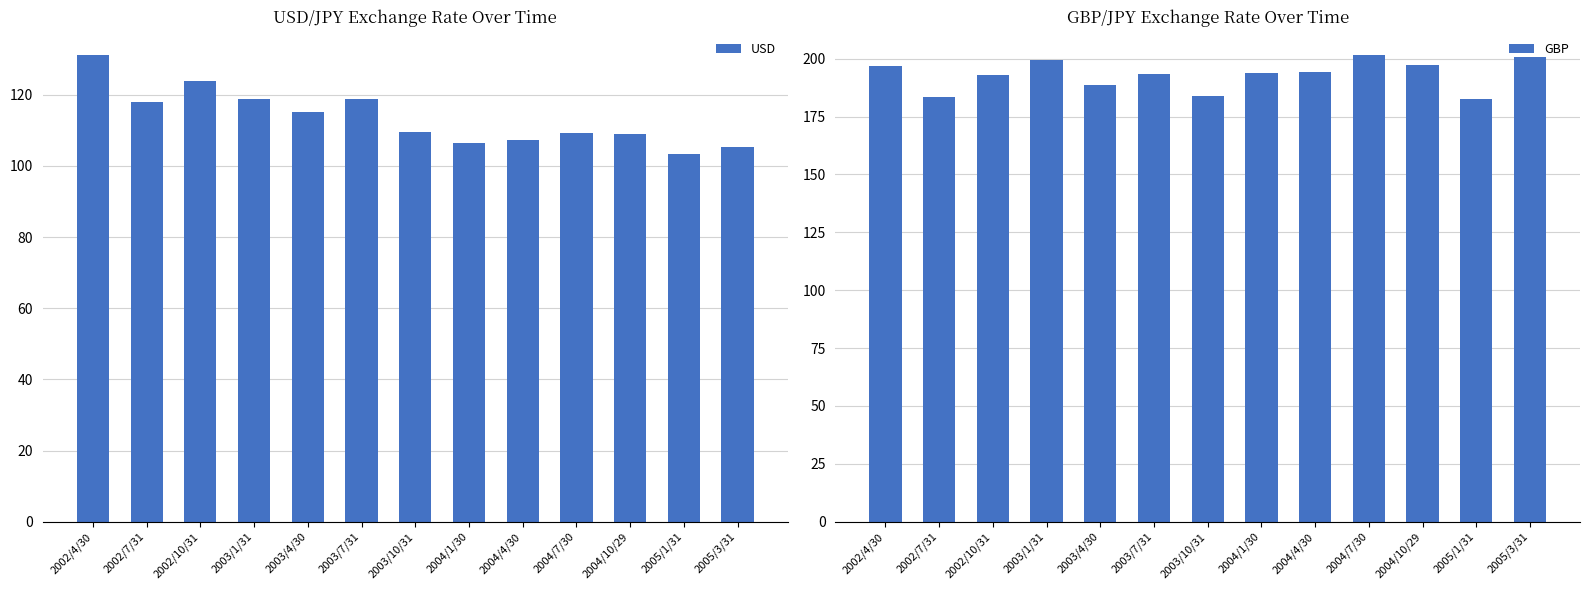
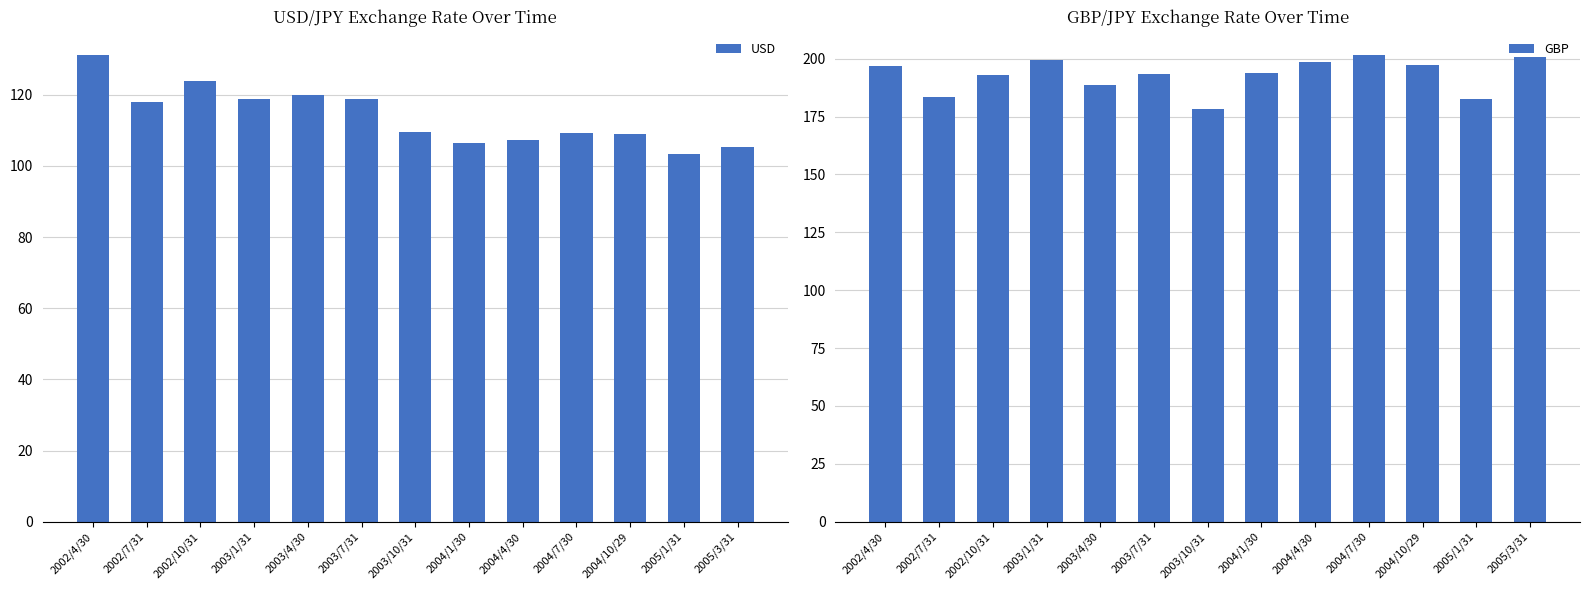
USD/JPY Exchange Rate Over Time, 2003/4/30: 115 -> 120
GBP/JPY Exchange Rate Over Time, 2003/10/31: 184 -> 178
GBP/JPY Exchange Rate Over Time, 2004/4/30: 194 -> 198
